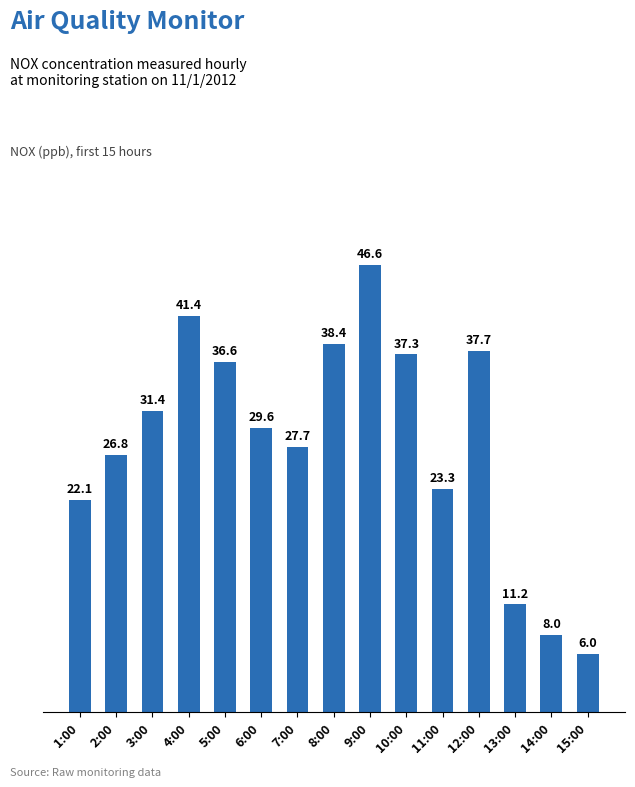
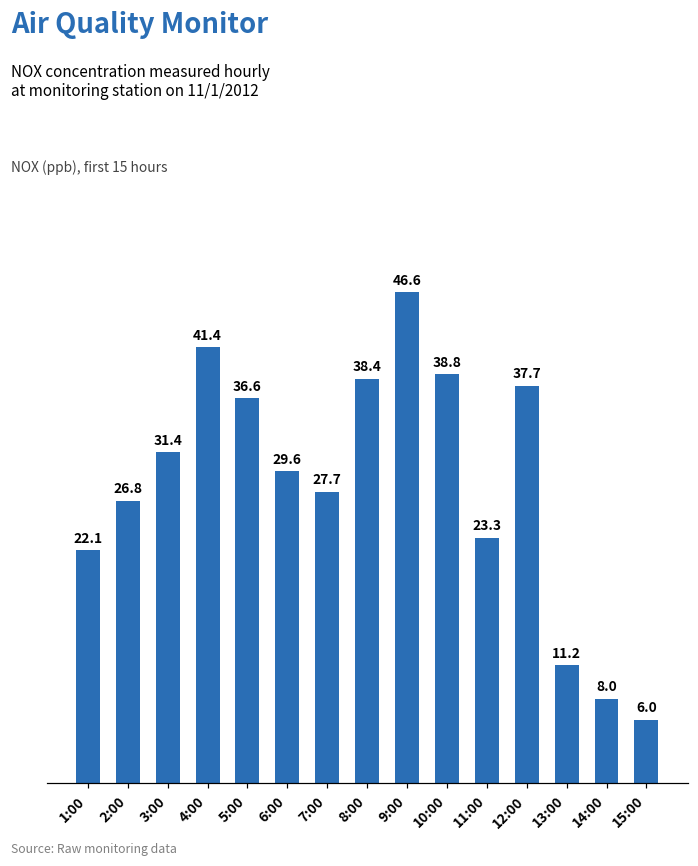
10:00: 37.3 -> 38.8
